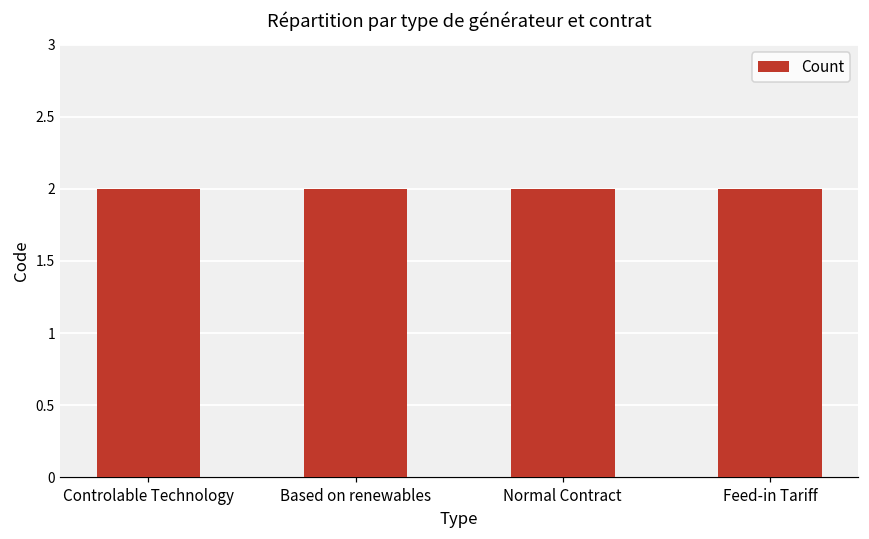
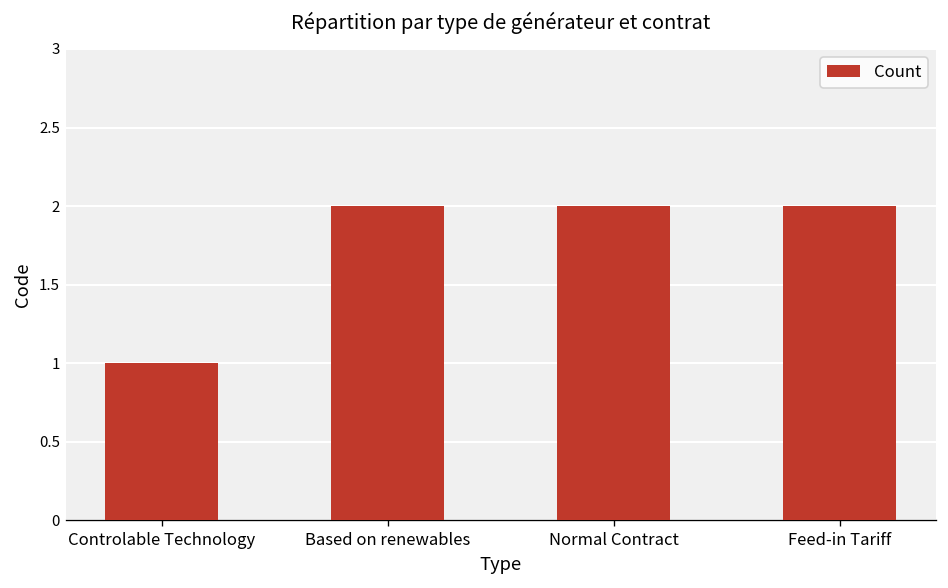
Controlable Technology: 2 -> 1
